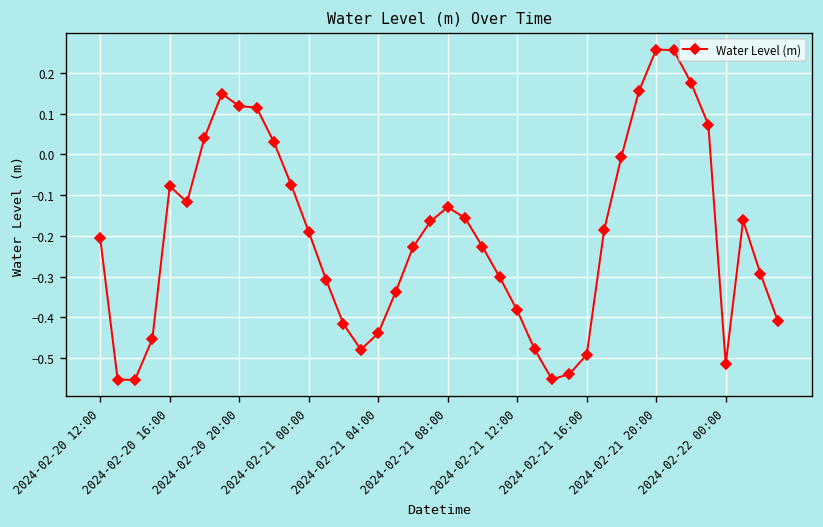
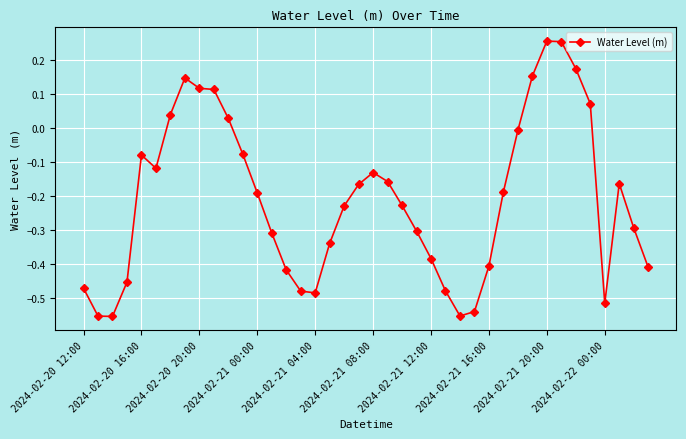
2024-02-20 12:00: -0.21 -> -0.47
2024-02-21 04:00: -0.44 -> -0.48
2024-02-21 16:00: -0.49 -> -0.40
